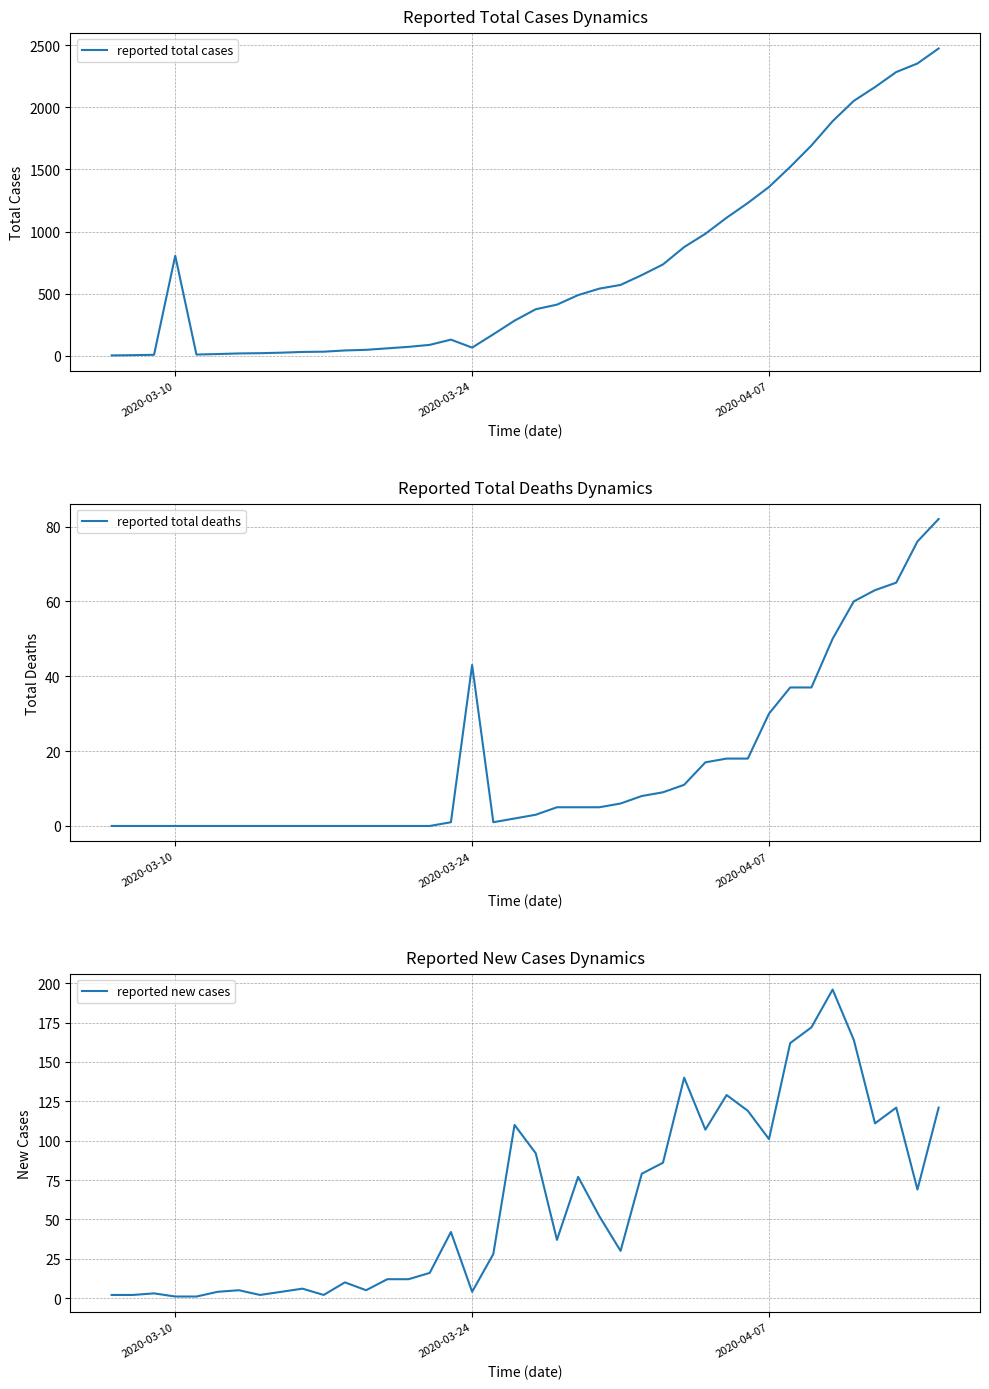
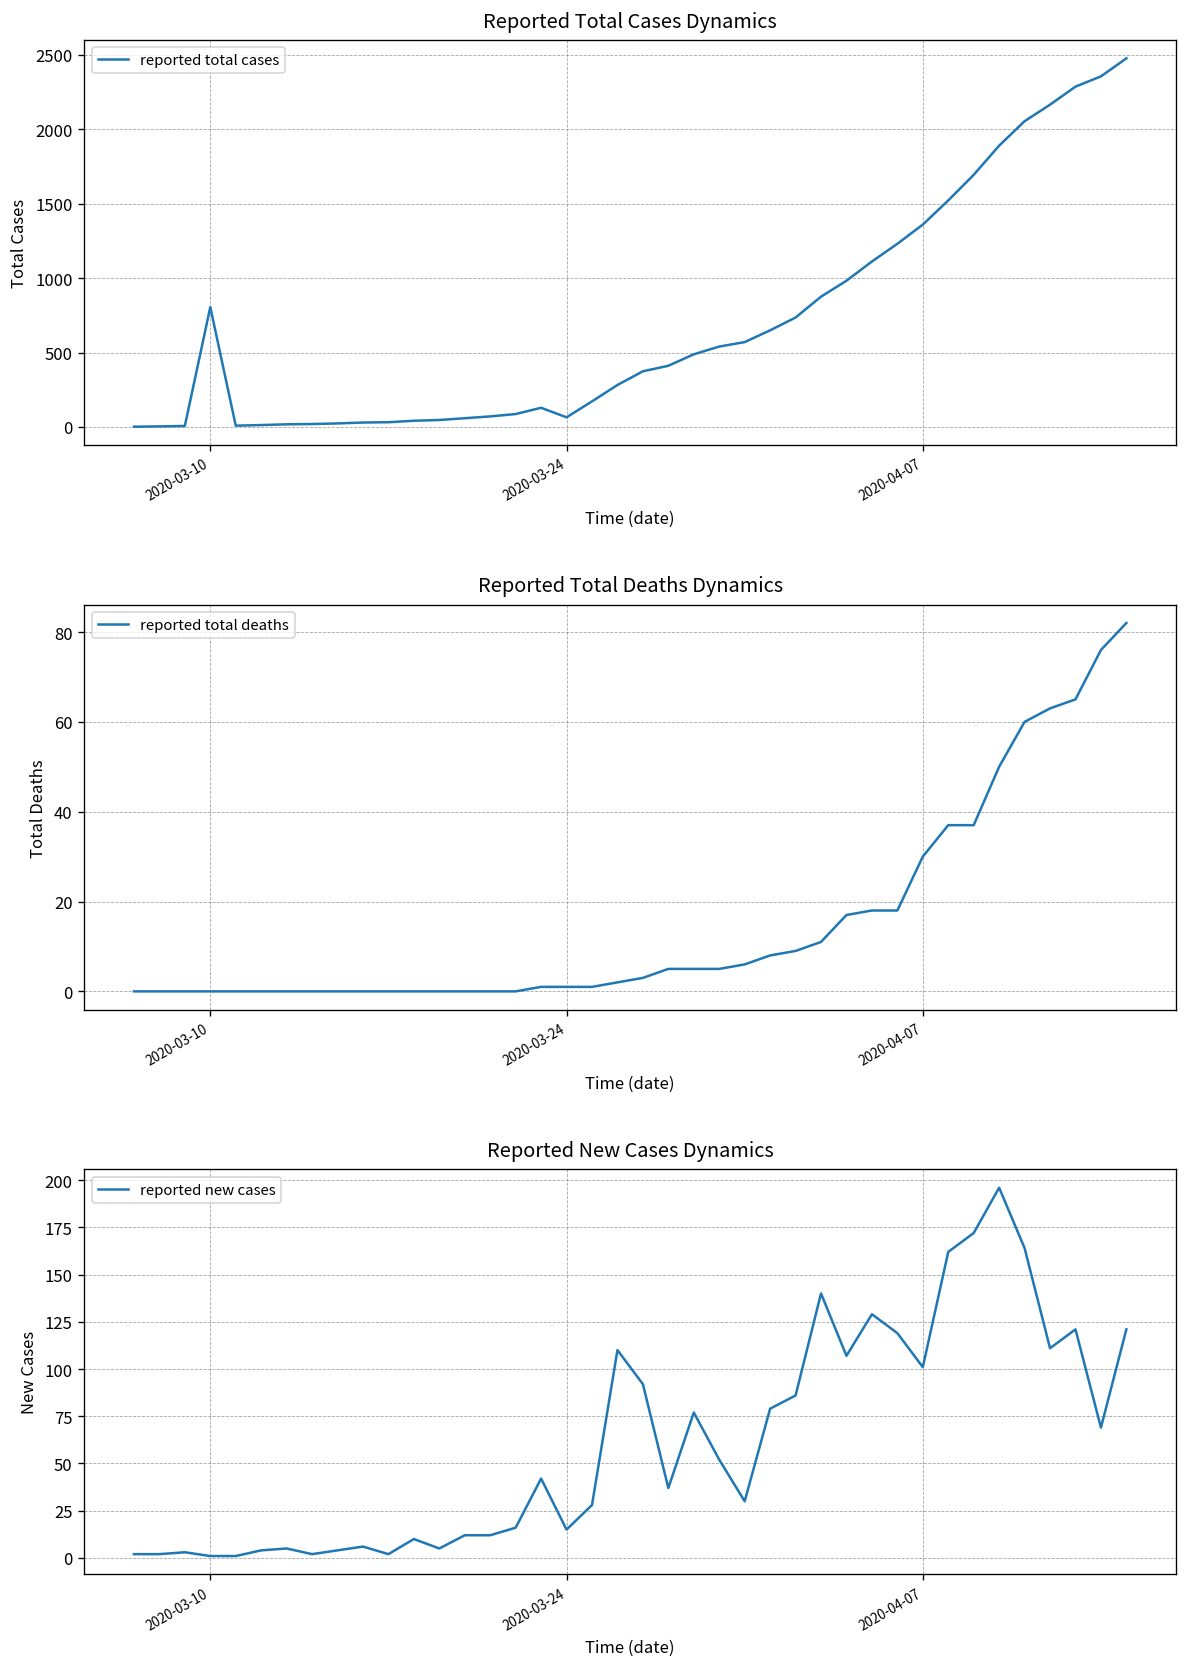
Reported Total Deaths Dynamics, 2020-03-24: 43 -> 1
Reported New Cases Dynamics, 2020-03-24: 4 -> 15
